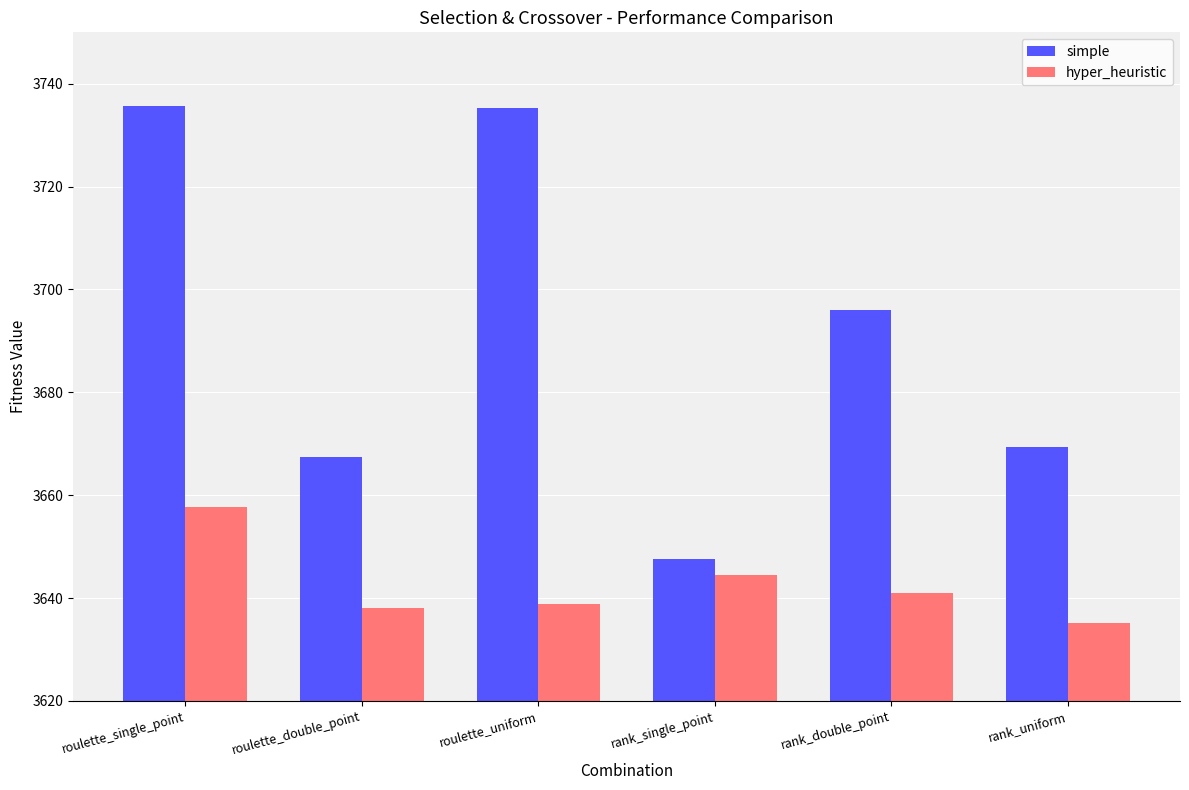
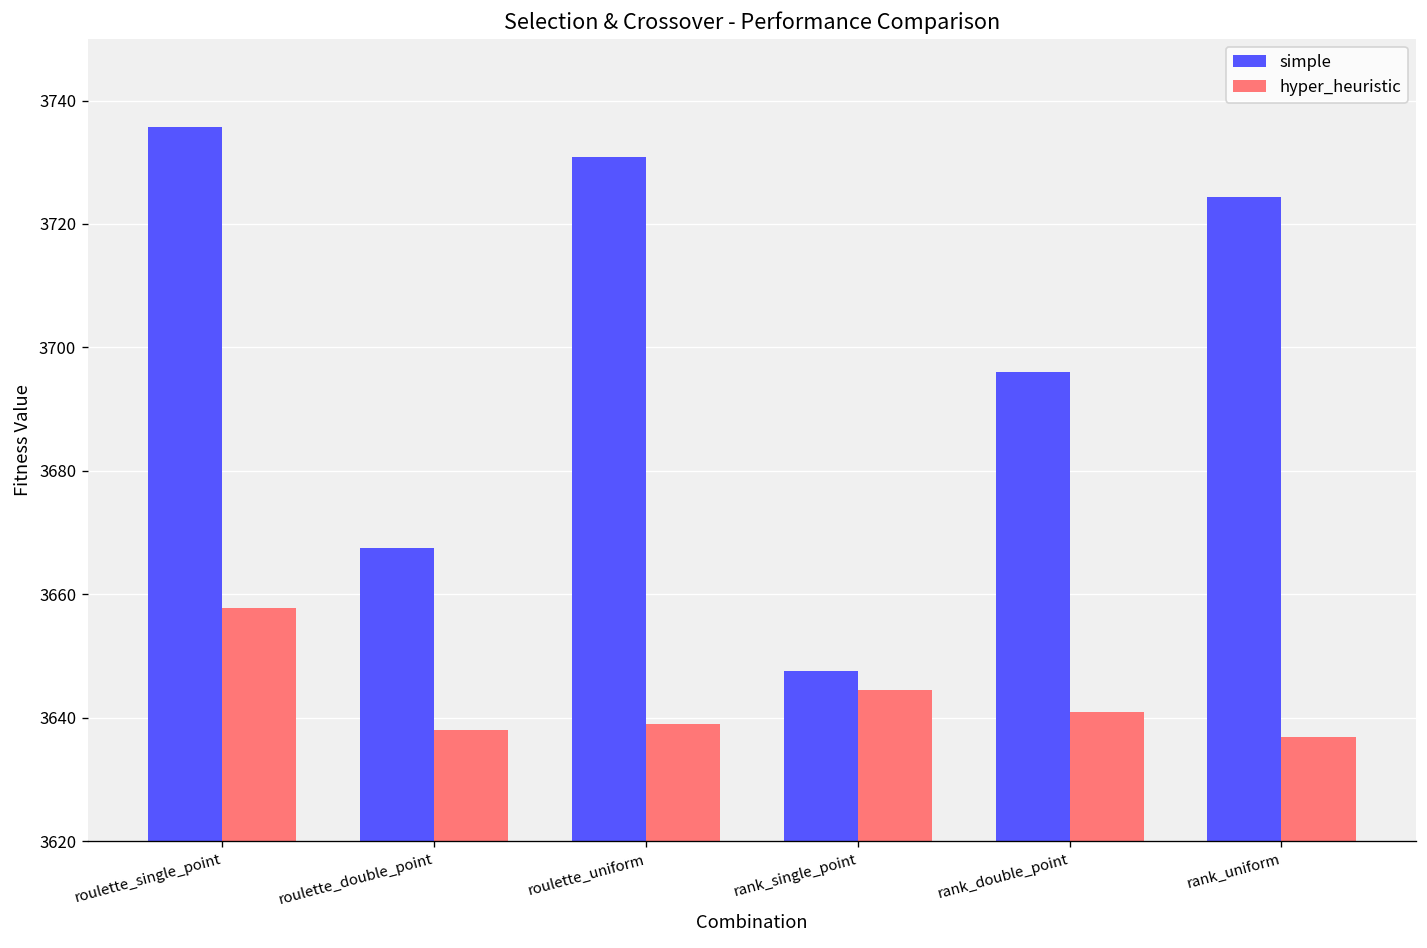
simple, roulette_uniform: 3735 -> 3731
simple, rank_uniform: 3669 -> 3724
hyper_heuristic, rank_uniform: 3635 -> 3637
